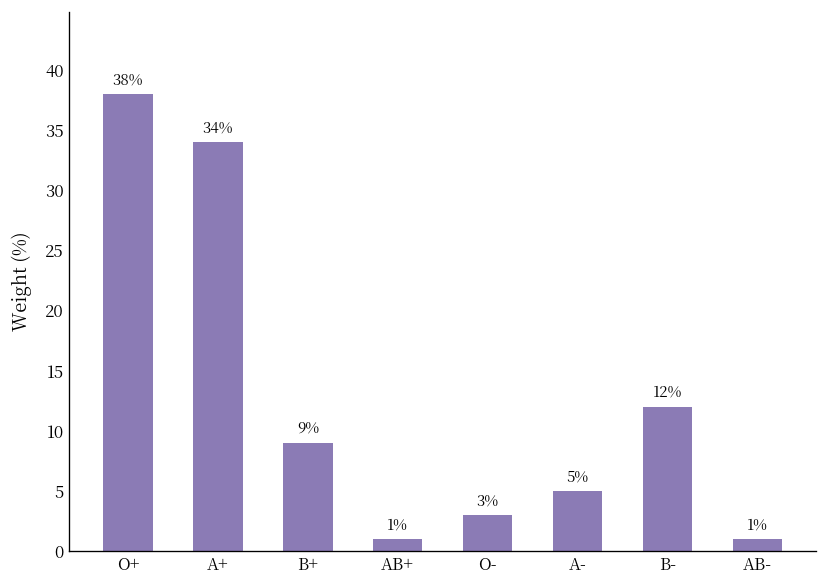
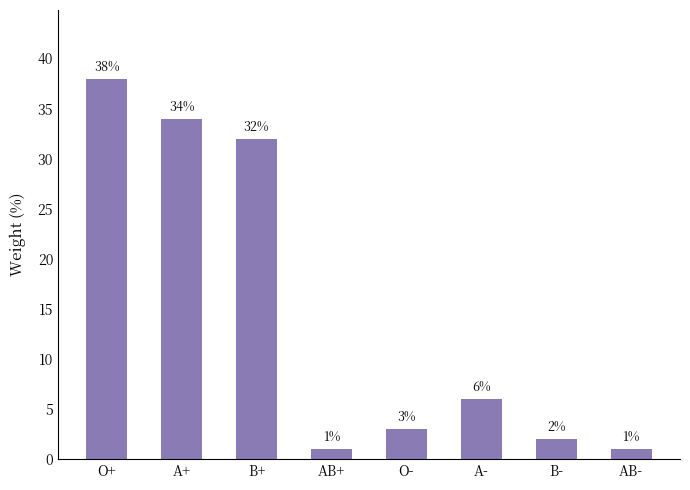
B+: 9% -> 32%
A-: 5% -> 6%
B-: 12% -> 2%
